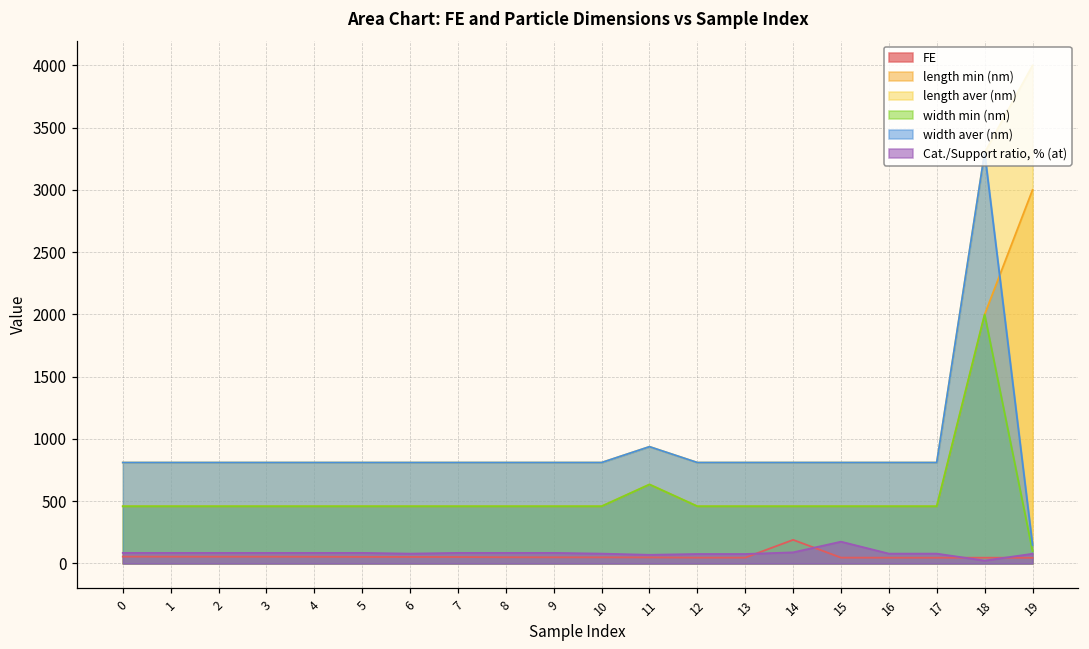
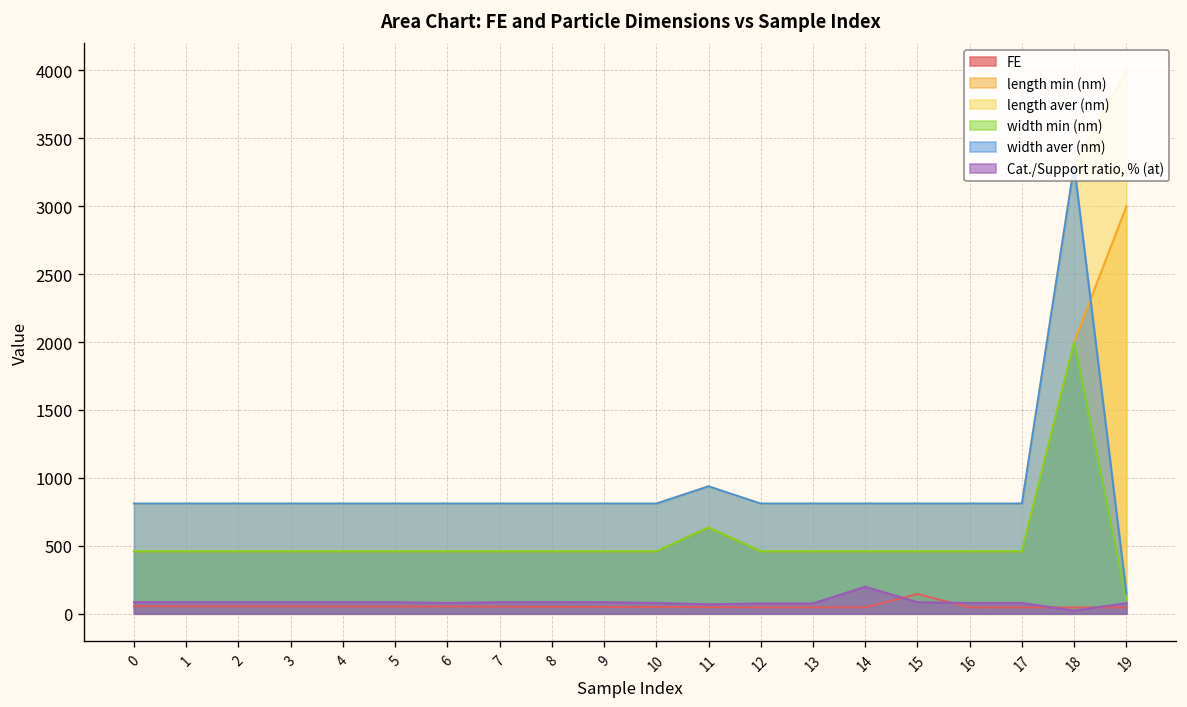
FE, 14: 190 -> 50
Cat./Support ratio, % (at), 14: 90 -> 200
FE, 15: 50 -> 140
Cat./Support ratio, % (at), 15: 180 -> 90
